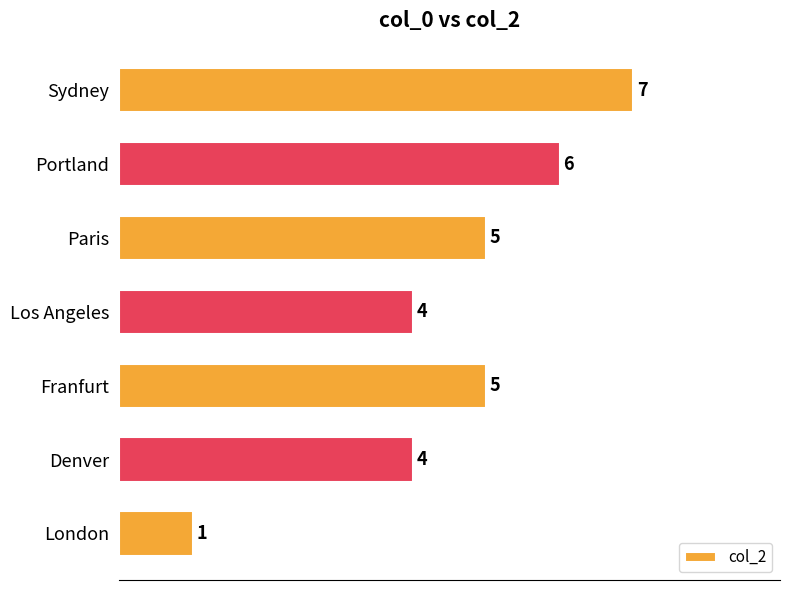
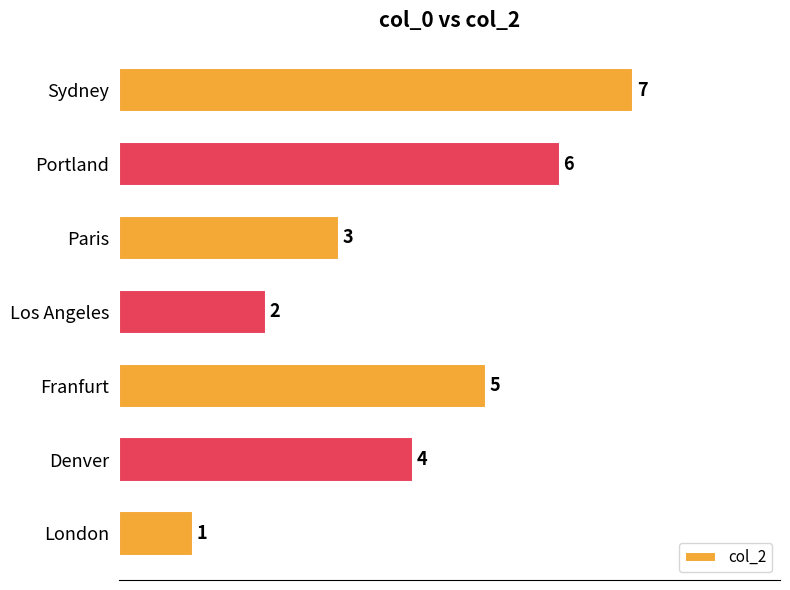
Paris: 5 -> 3
Los Angeles: 4 -> 2
